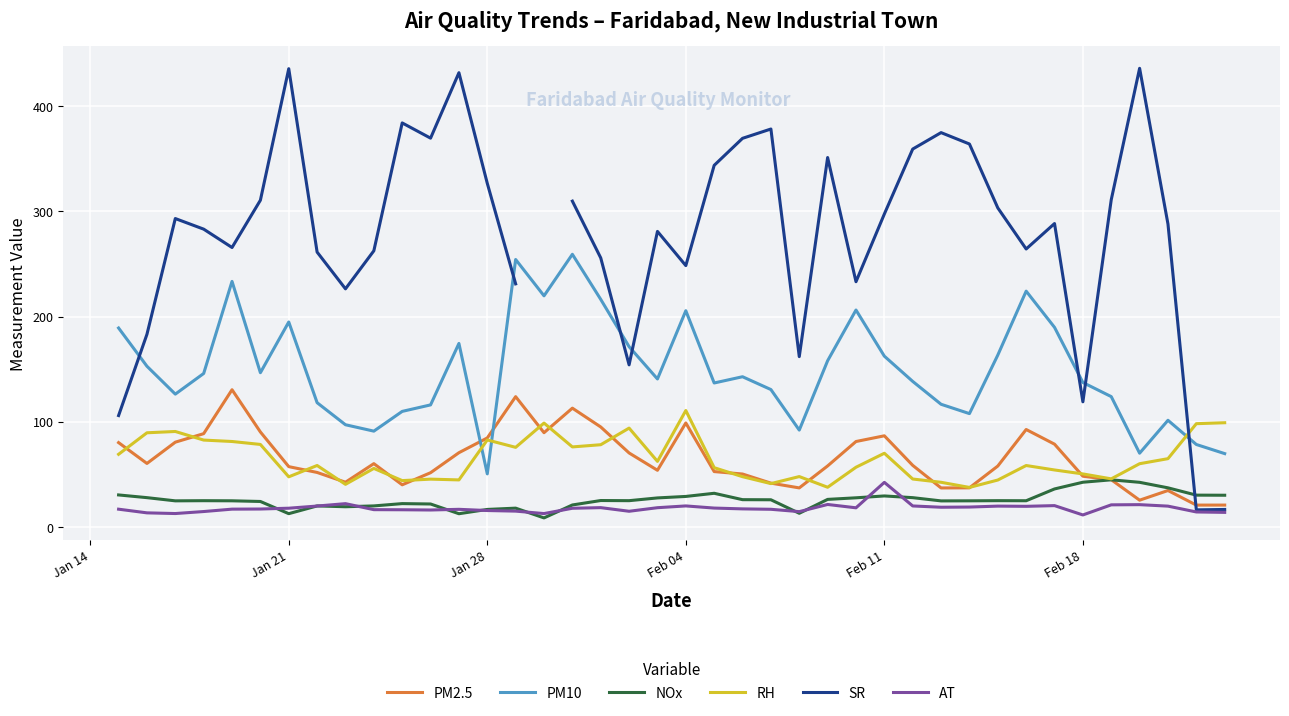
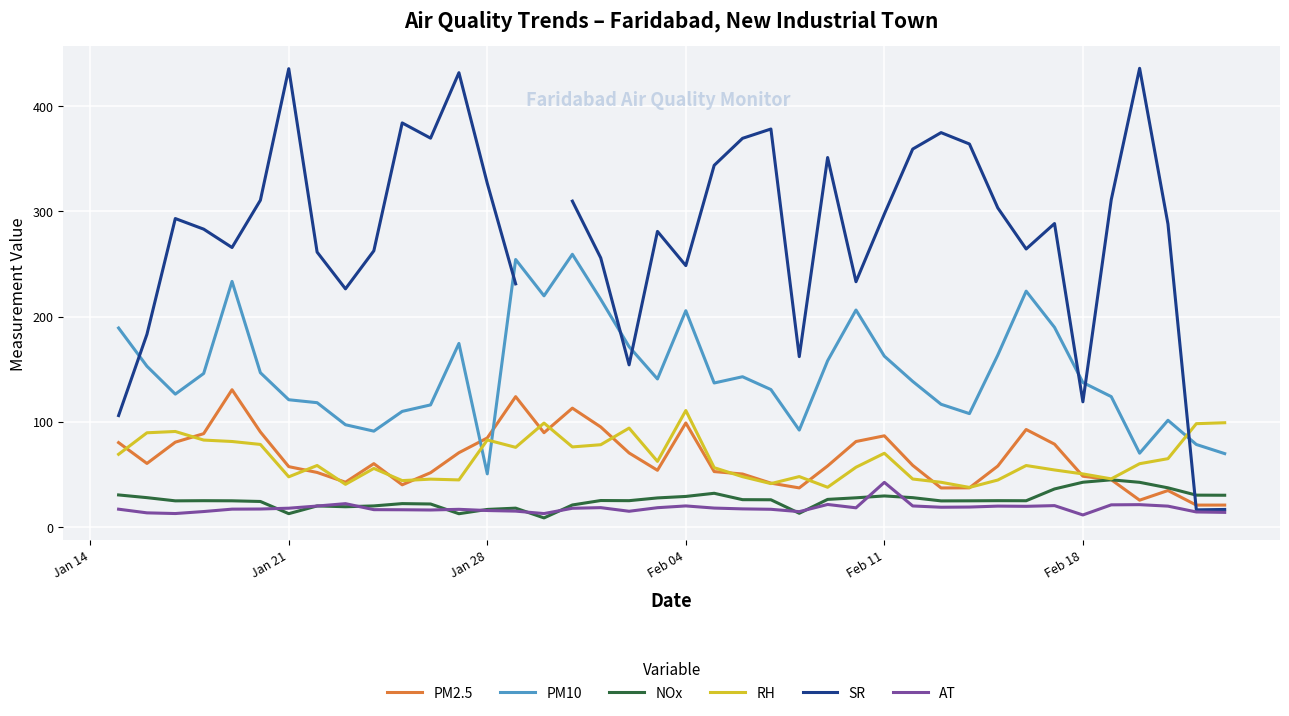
PM10, Jan 21: 195 -> 121
